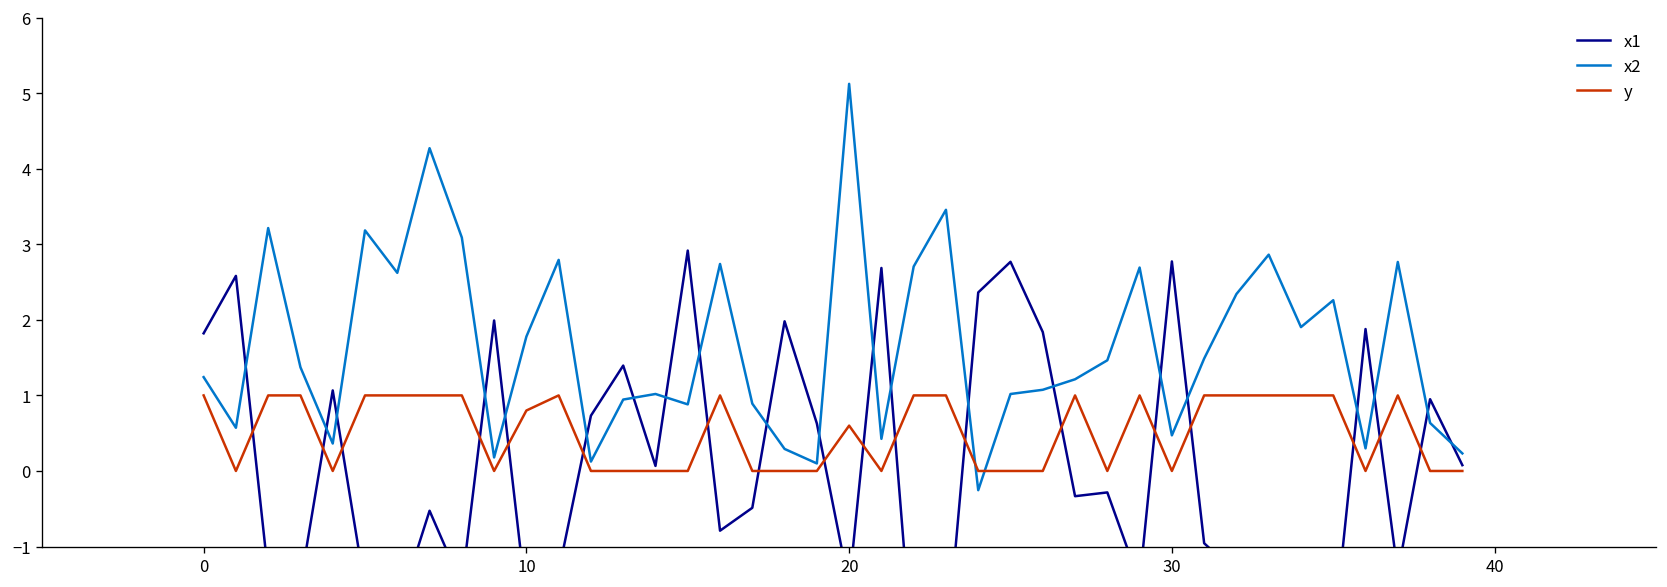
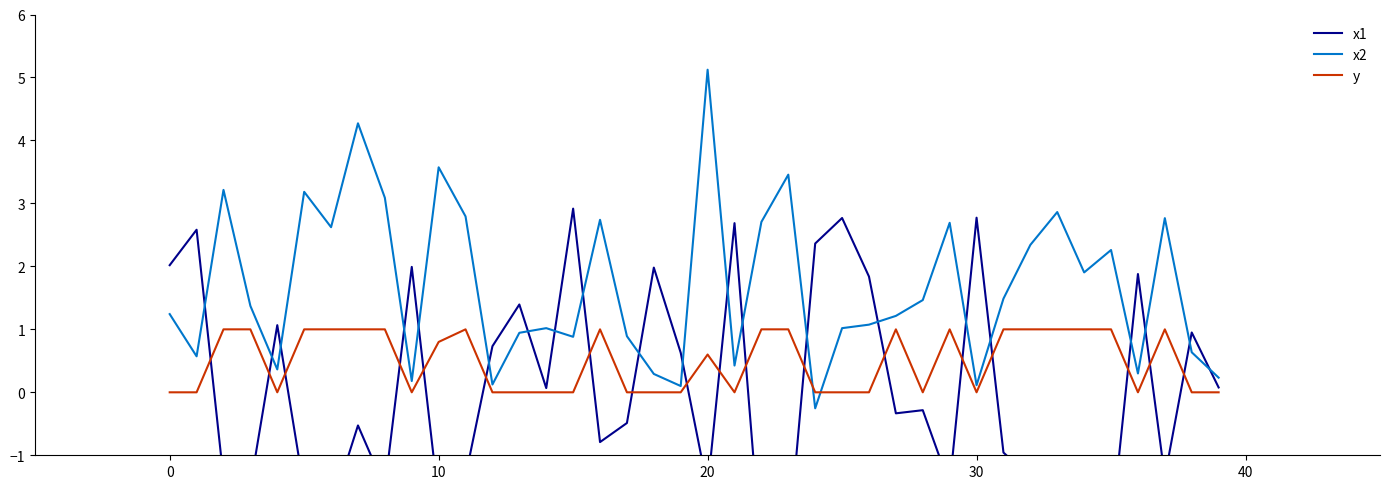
x1, 0: 1.8 -> 2.0
y, 0: 1 -> 0
x2, 10: 1.8 -> 3.6
x2, 30: 0.5 -> 0.1
